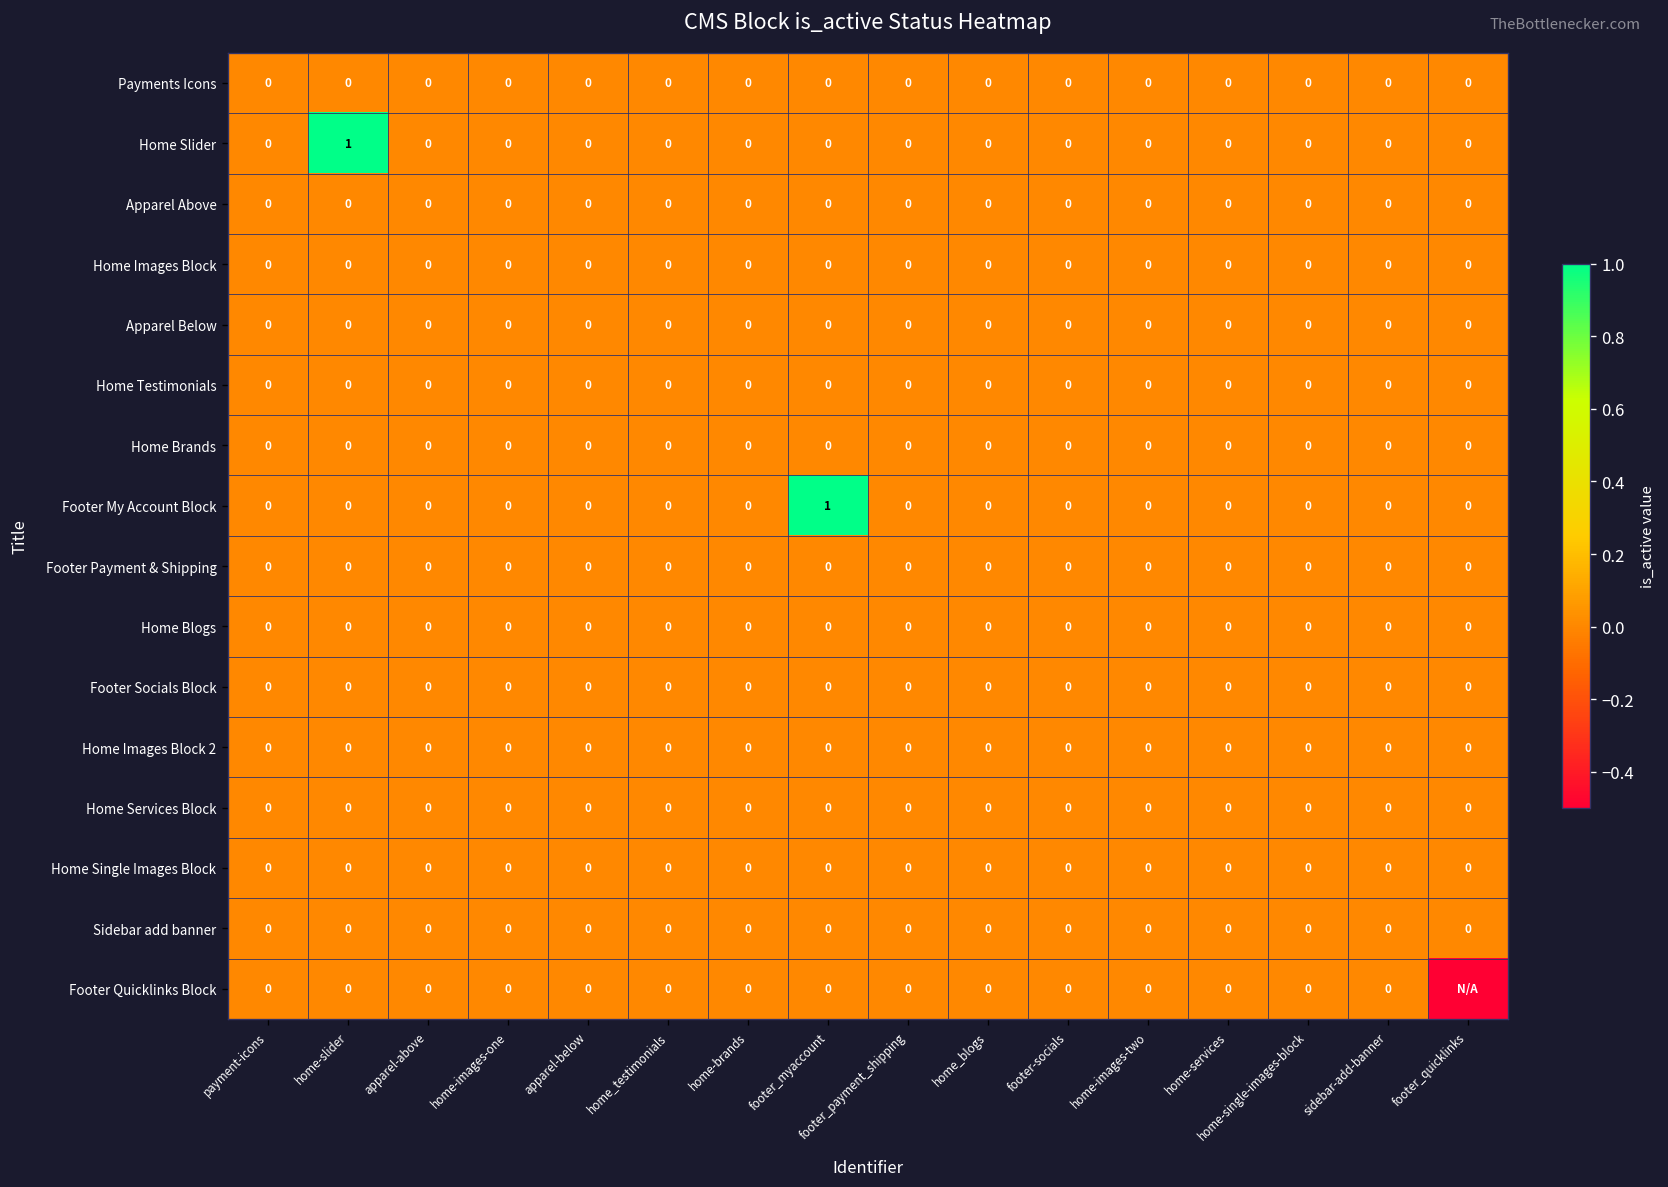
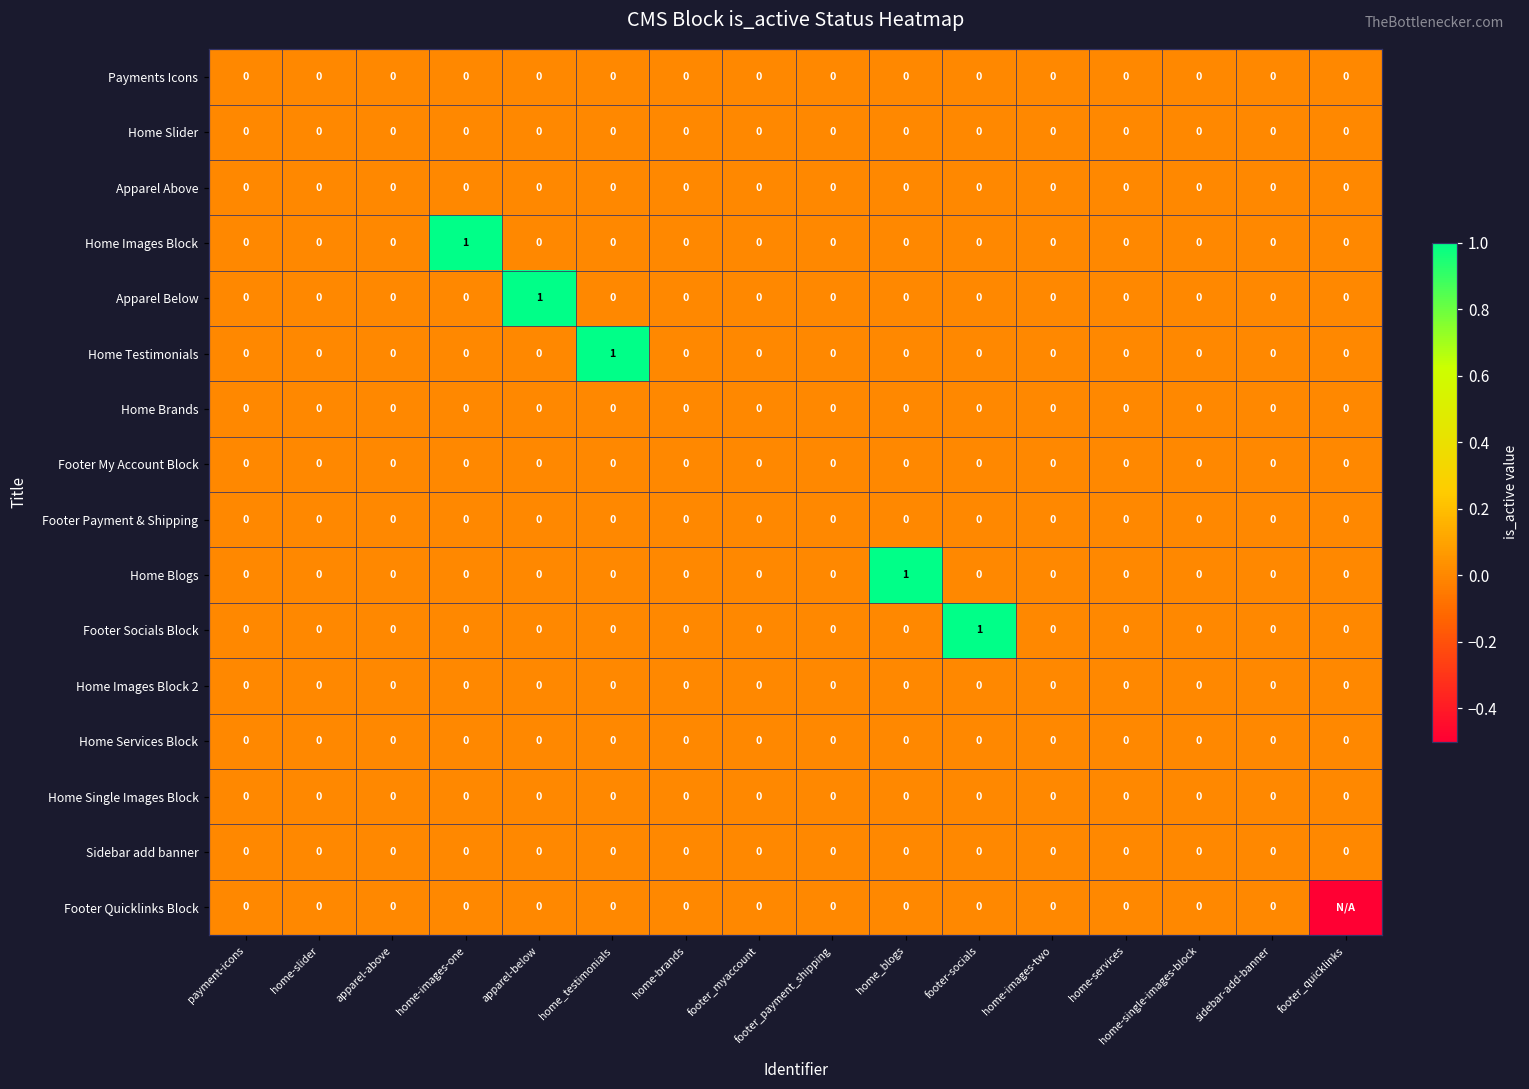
Home Slider, home-slider: 1 -> 0
Home Images Block, home-images-one: 0 -> 1
Apparel Below, apparel-below: 0 -> 1
Home Testimonials, home_testimonials: 0 -> 1
Footer My Account Block, footer_myaccount: 1 -> 0
Home Blogs, home_blogs: 0 -> 1
Footer Socials Block, footer-socials: 0 -> 1
